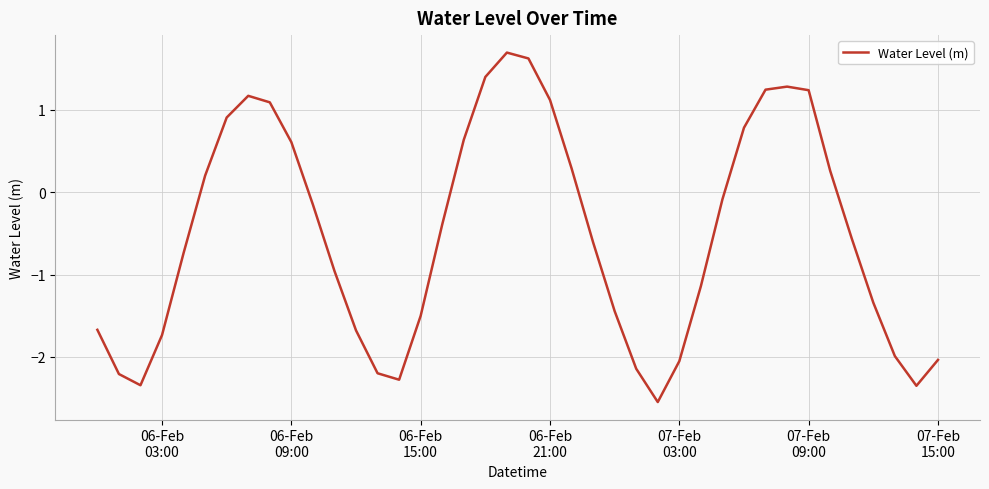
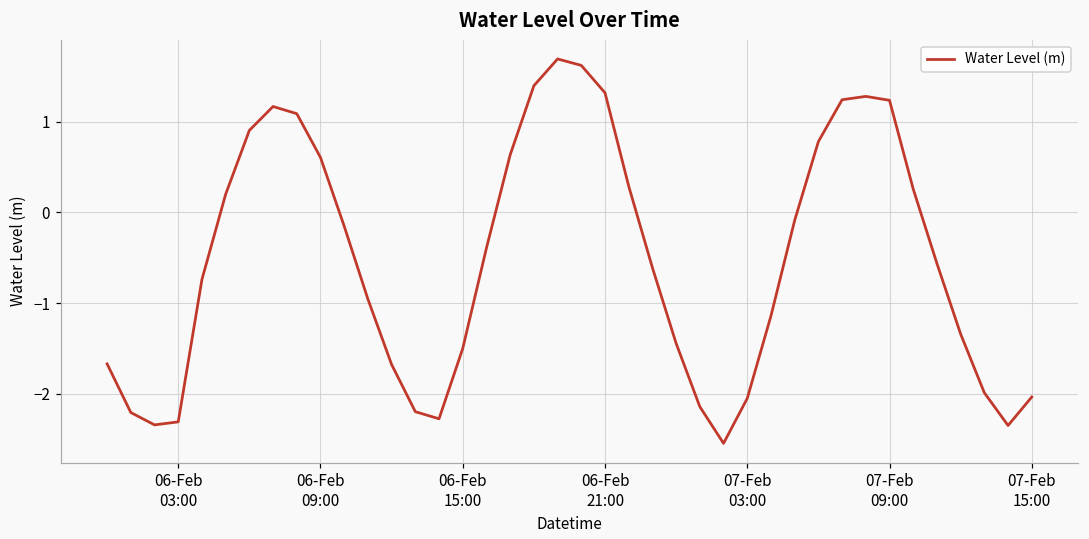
06-Feb 03:00: -1.7 -> -2.3
06-Feb 21:00: 1.1 -> 1.3
